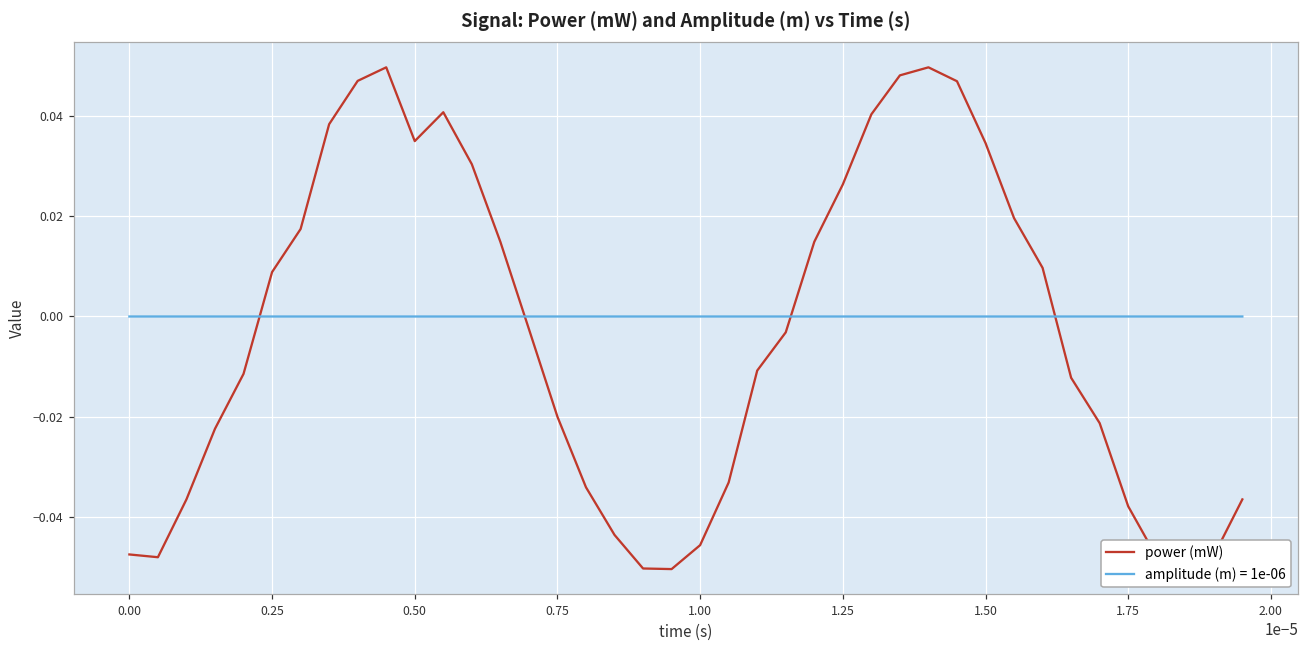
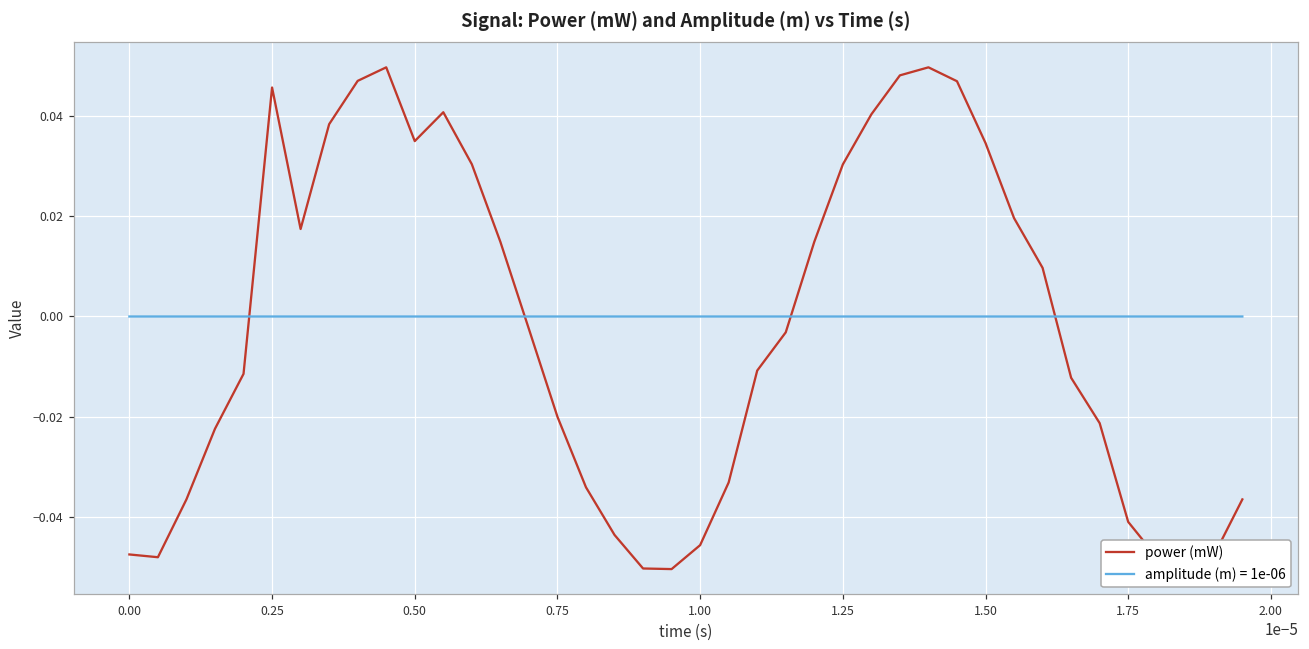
power (mW), 0.25: 0.009 -> 0.046
power (mW), 1.25: 0.026 -> 0.030
power (mW), 1.75: -0.038 -> -0.041
